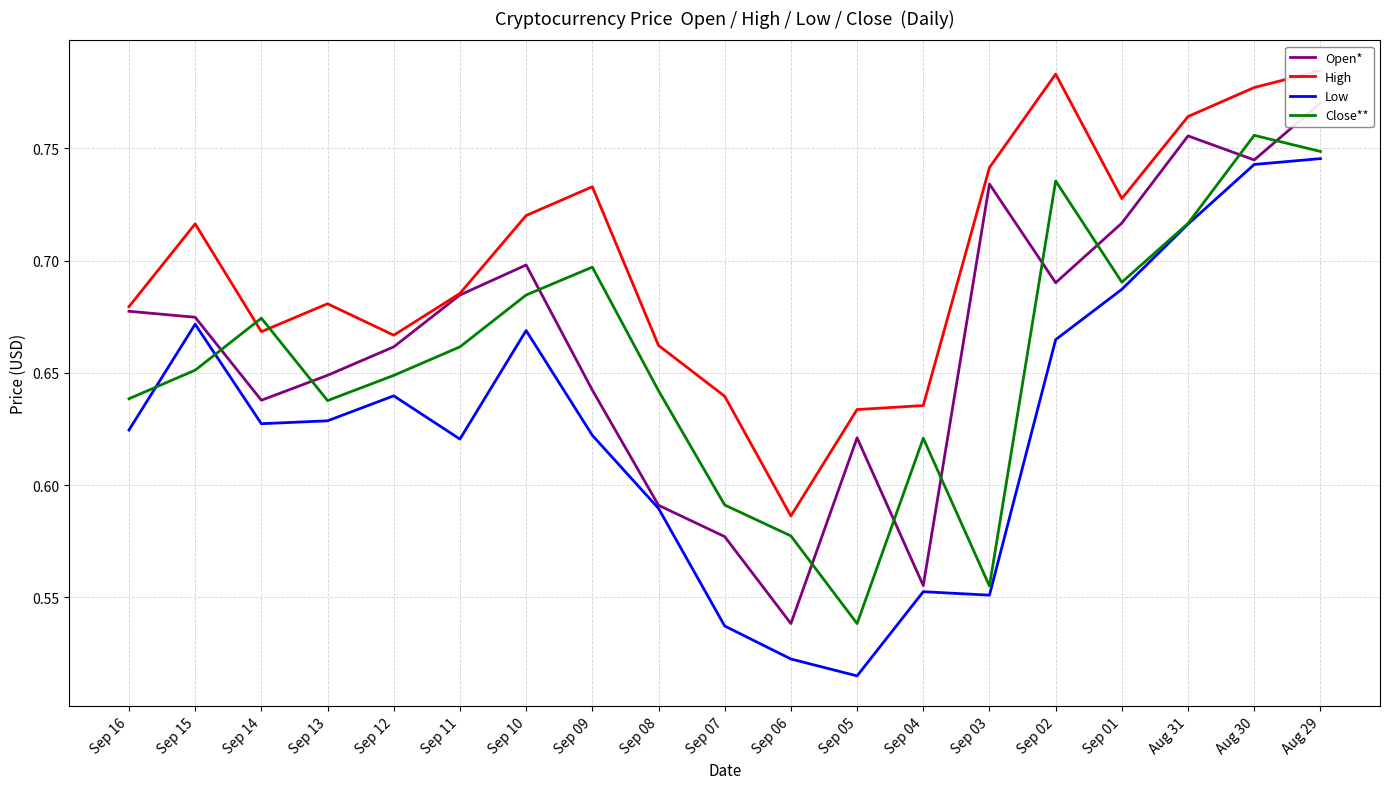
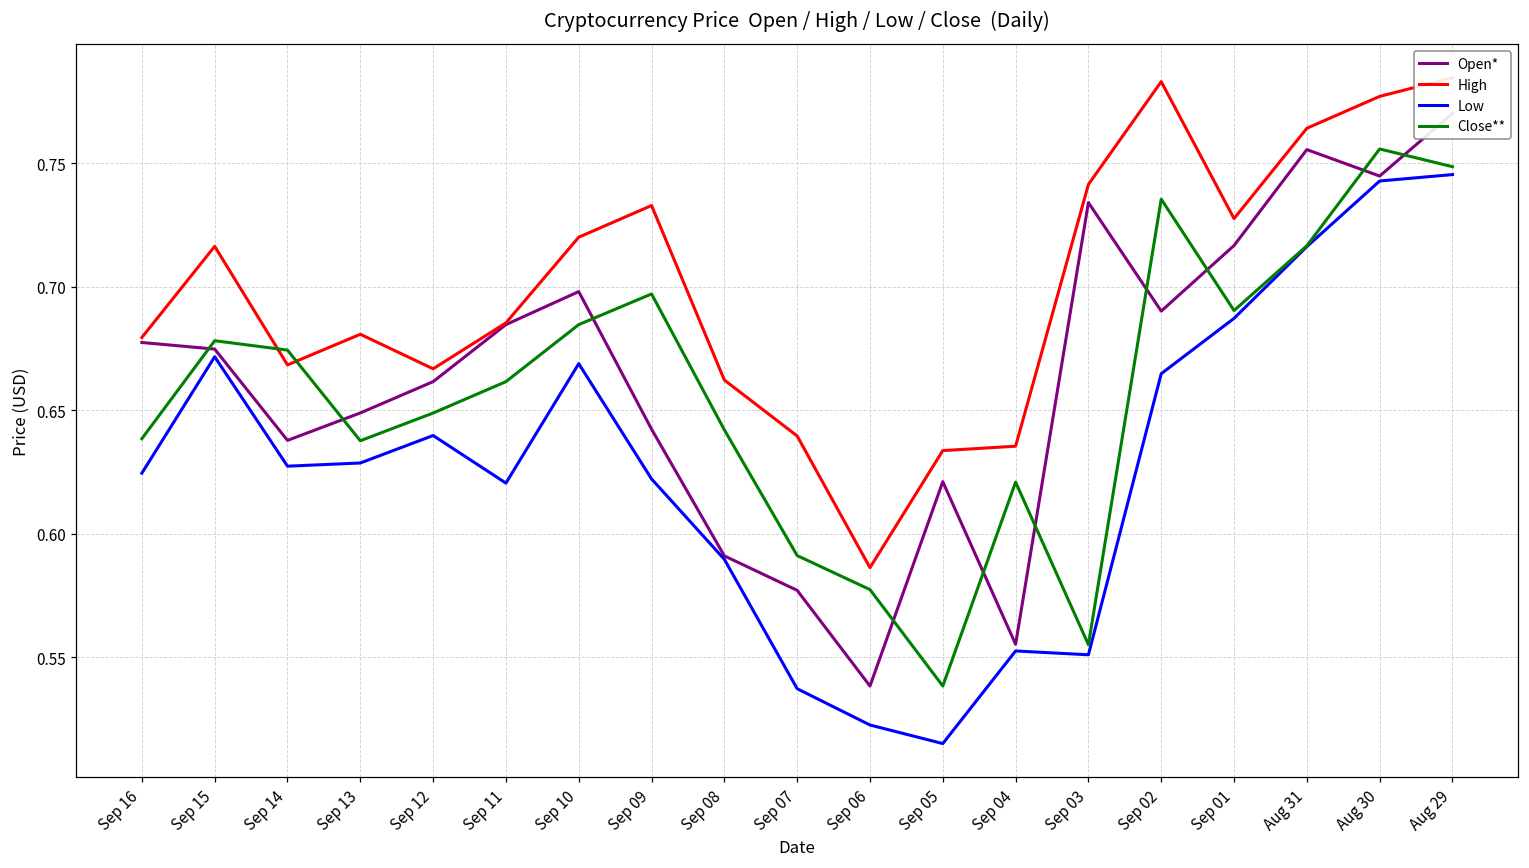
Close**, Sep 15: 0.651 -> 0.678
